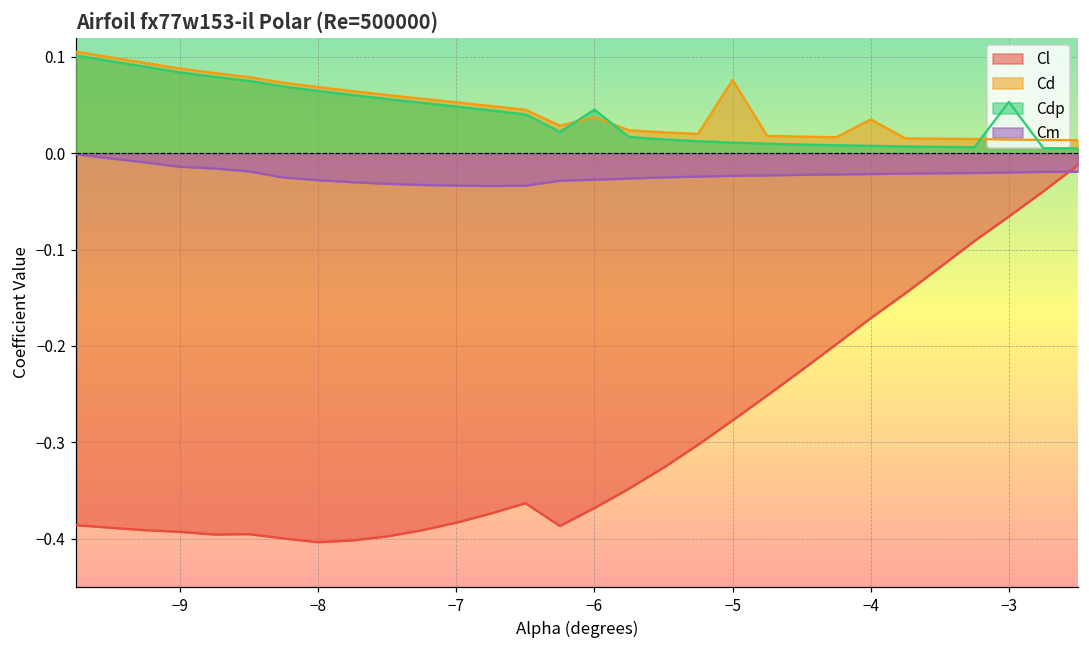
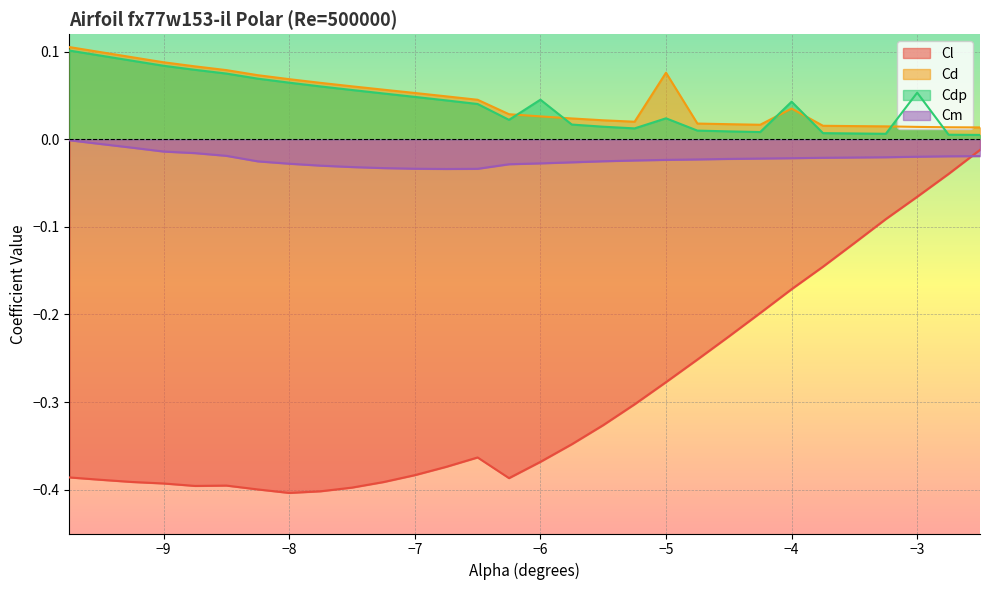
Cd, −6: 0.04 -> 0.03
Cdp, −5: 0.01 -> 0.02
Cdp, −4: 0.01 -> 0.04
